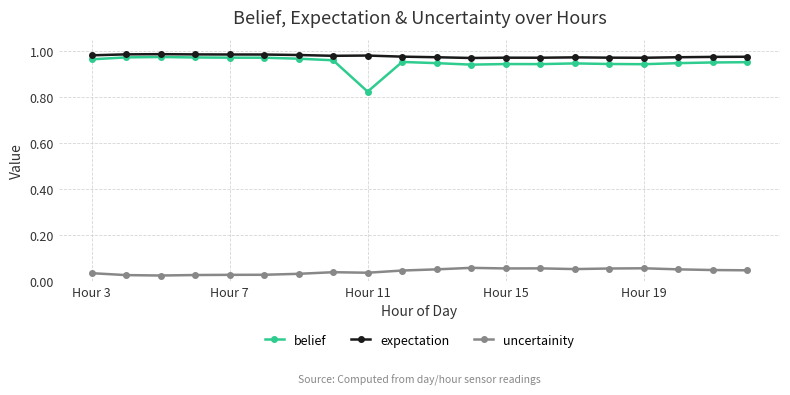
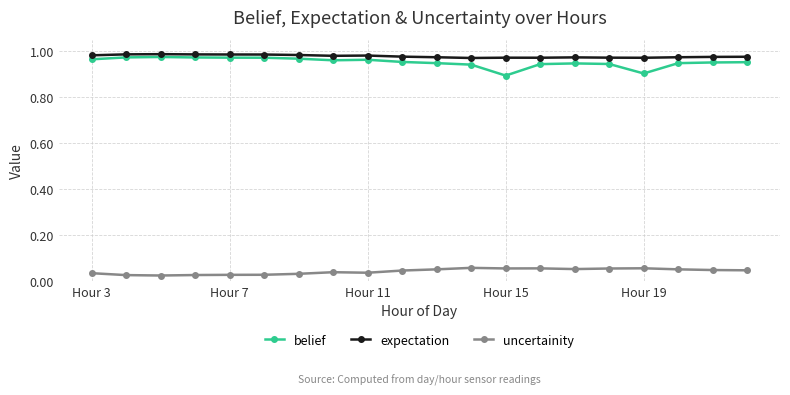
belief, Hour 11: 0.82 -> 0.96
belief, Hour 15: 0.94 -> 0.89
belief, Hour 19: 0.94 -> 0.90
